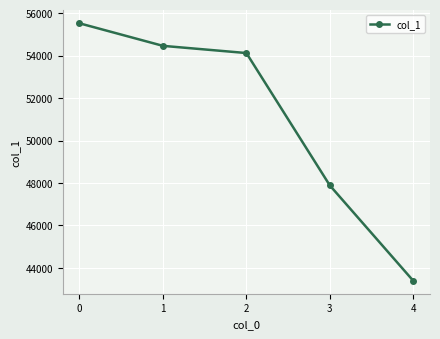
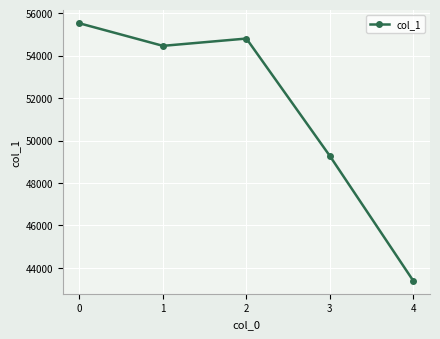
2: 54100 -> 54800
3: 47900 -> 49300
